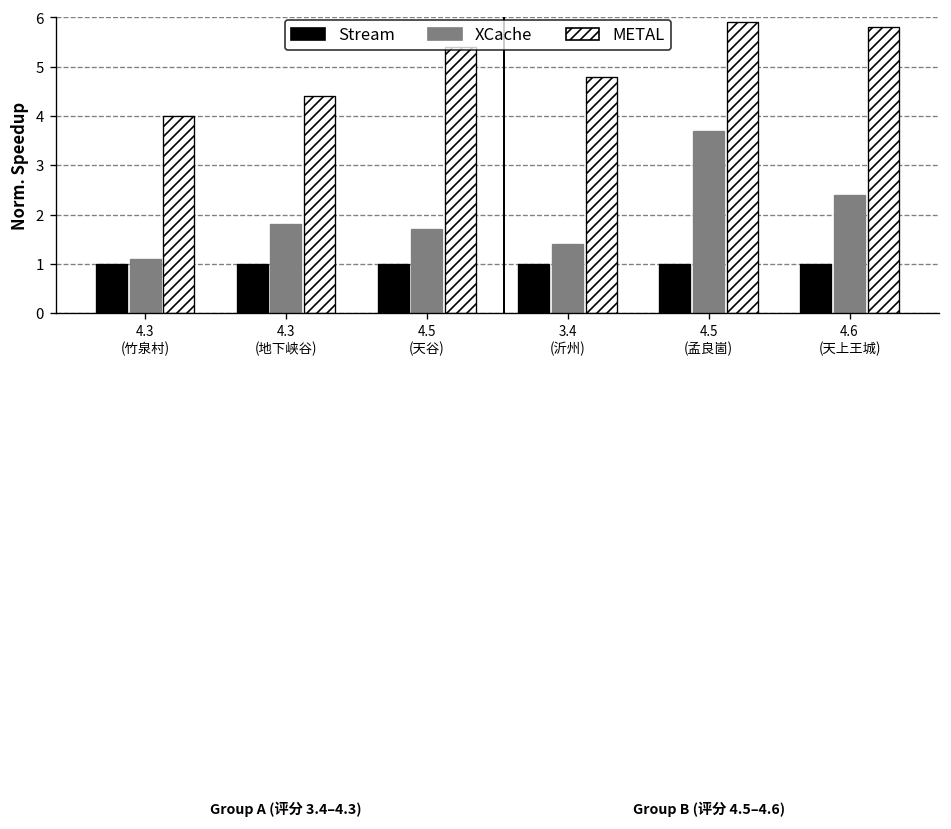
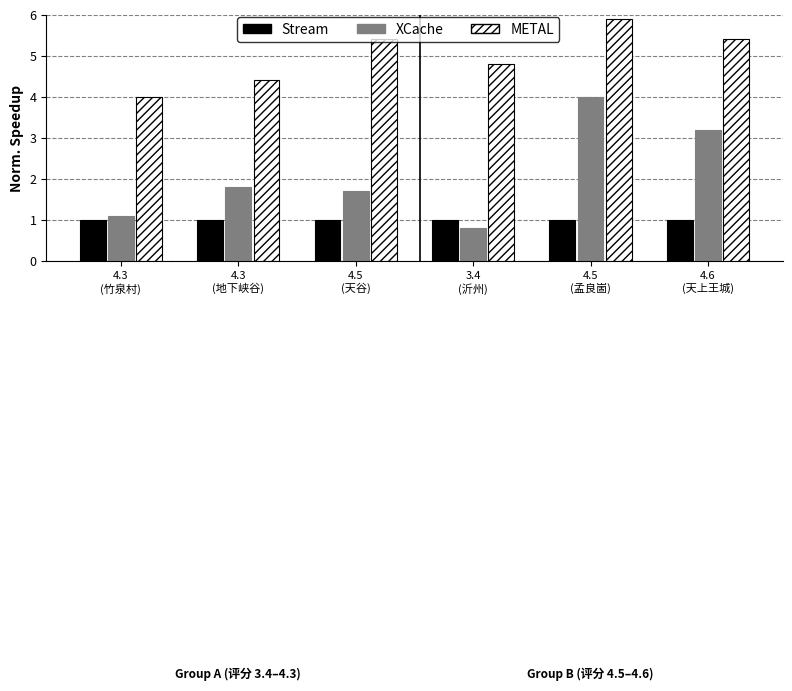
XCache, 3.4 (沂州): 1.4 -> 0.8
XCache, 4.5 (孟良崮): 3.7 -> 4.0
XCache, 4.6 (天上王城): 2.4 -> 3.2
METAL, 4.6 (天上王城): 5.8 -> 5.4
